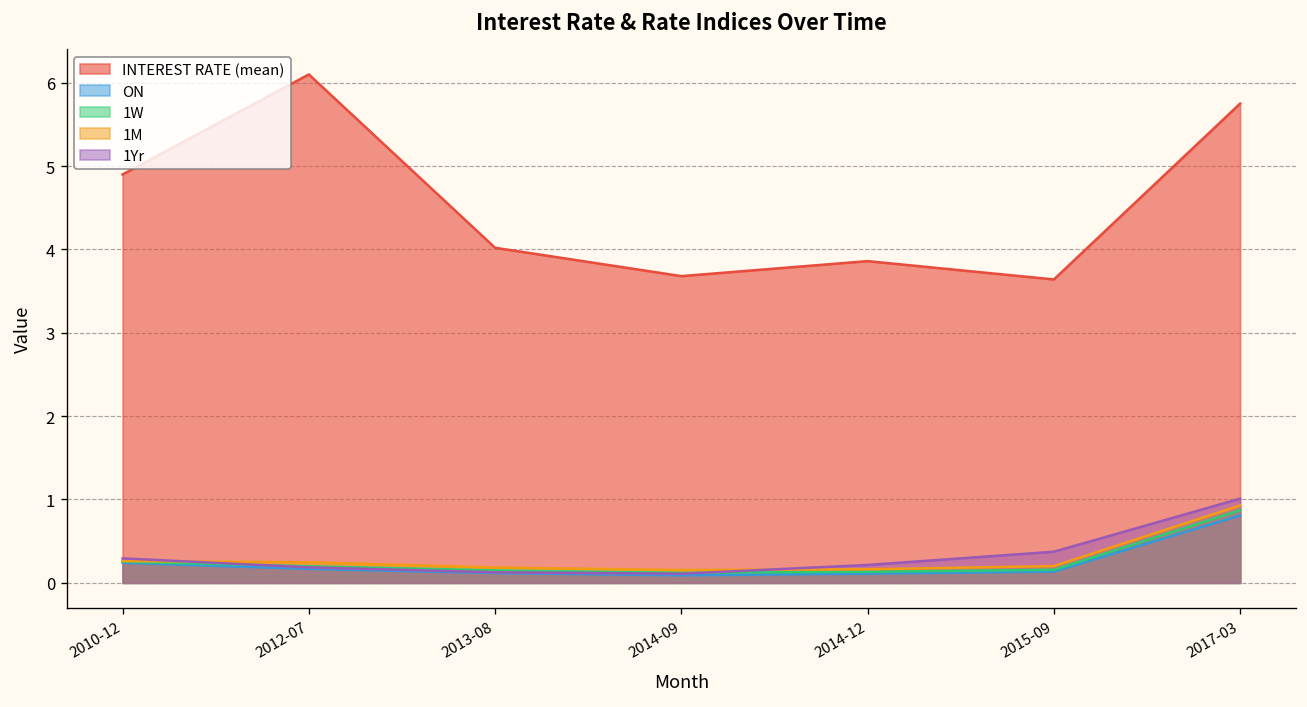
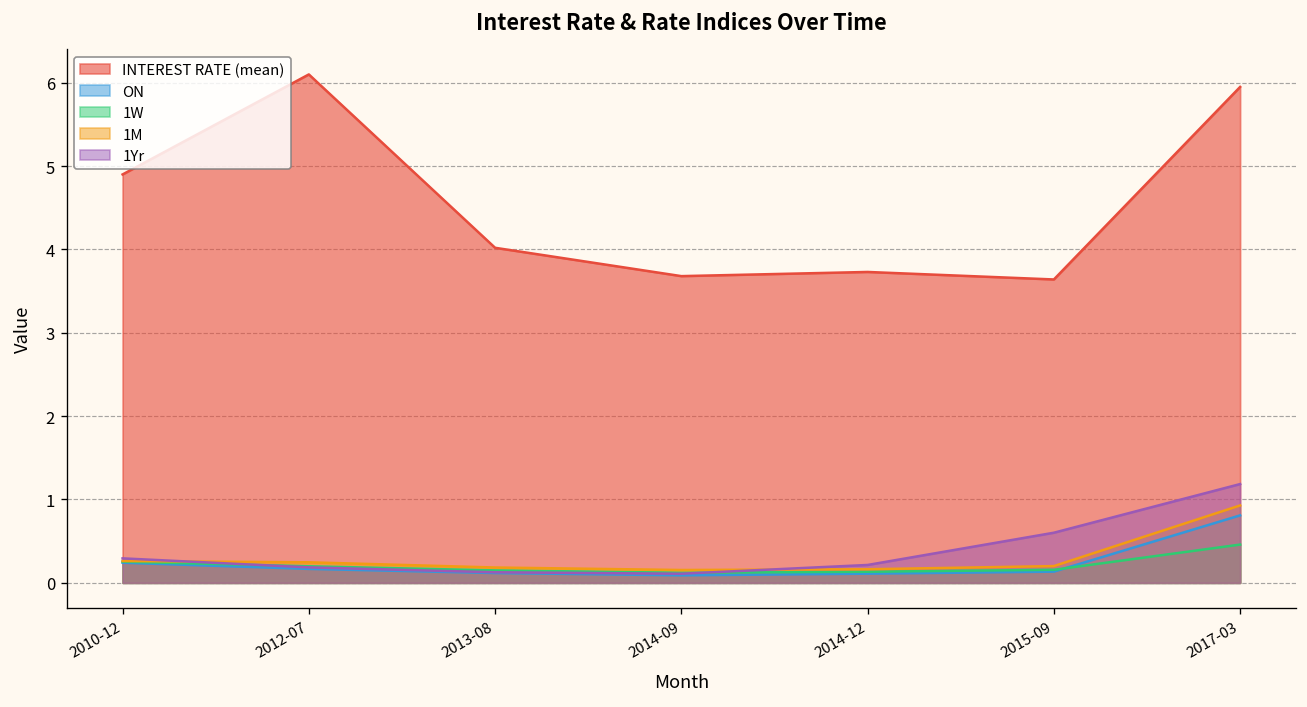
INTEREST RATE (mean), 2014-12: 3.9 -> 3.7
1Yr, 2015-09: 0.4 -> 0.6
INTEREST RATE (mean), 2017-03: 5.8 -> 6.0
1W, 2017-03: 0.9 -> 0.5
1Yr, 2017-03: 1.0 -> 1.2
